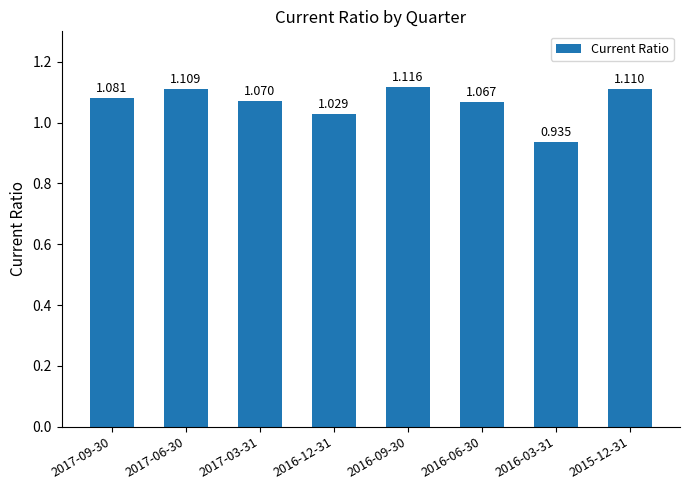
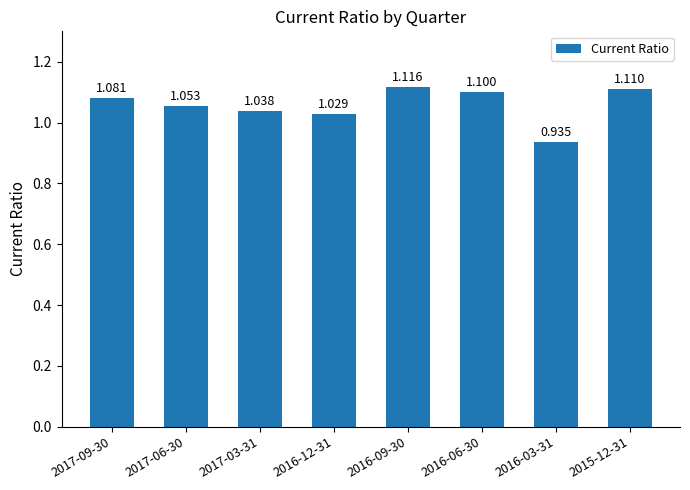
2017-06-30: 1.109 -> 1.053
2017-03-31: 1.070 -> 1.038
2016-06-30: 1.067 -> 1.100
